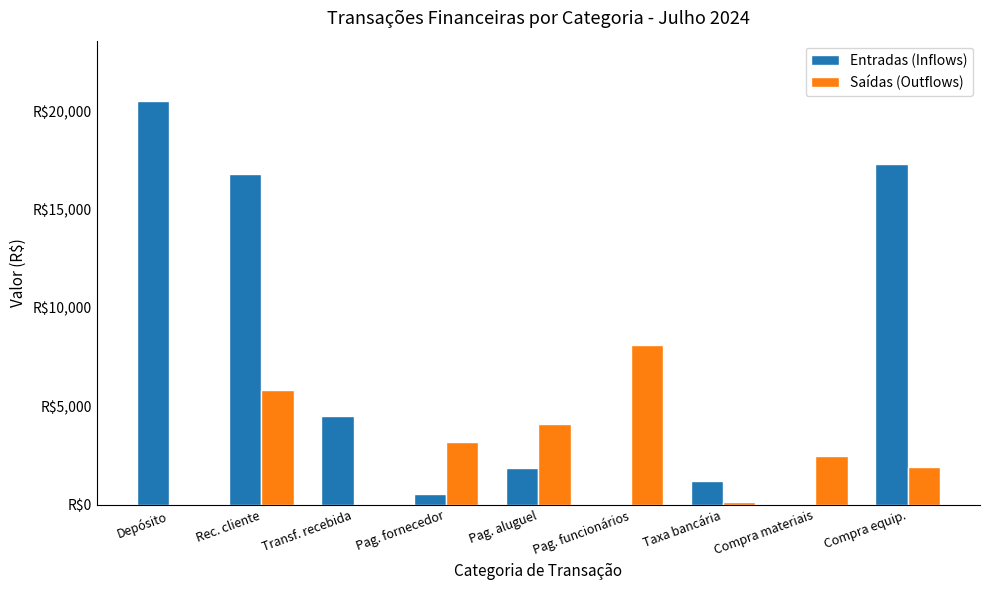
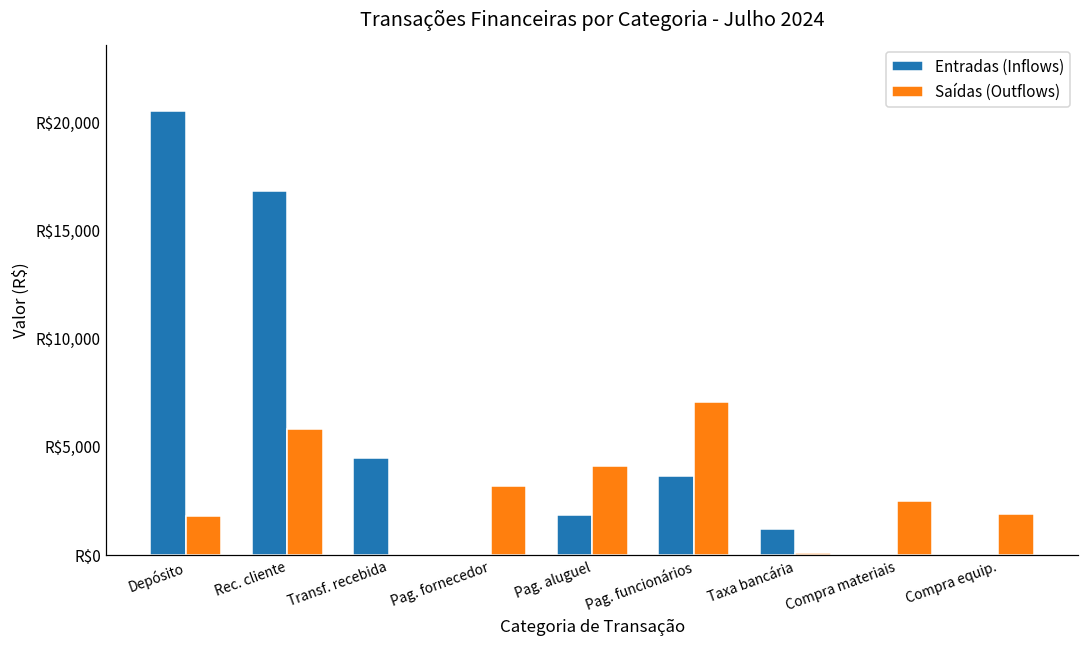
Saídas (Outflows), Depósito: R$0 -> R$1,800
Entradas (Inflows), Pag. fornecedor: R$500 -> R$0
Entradas (Inflows), Pag. funcionários: R$0 -> R$3,700
Saídas (Outflows), Pag. funcionários: R$8,100 -> R$7,100
Entradas (Inflows), Compra equip.: R$17,300 -> R$0
